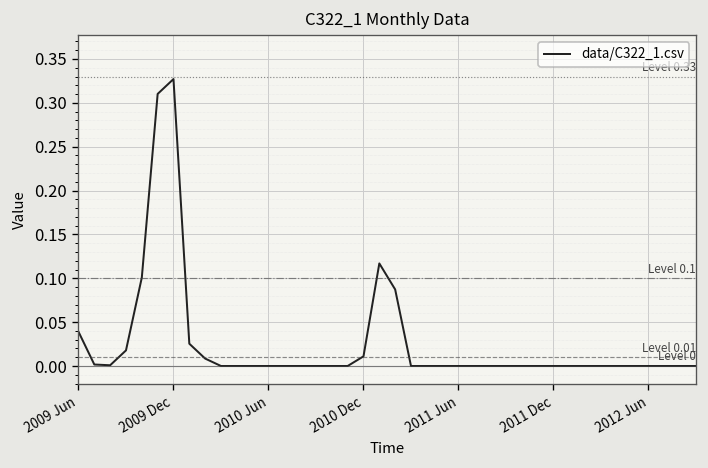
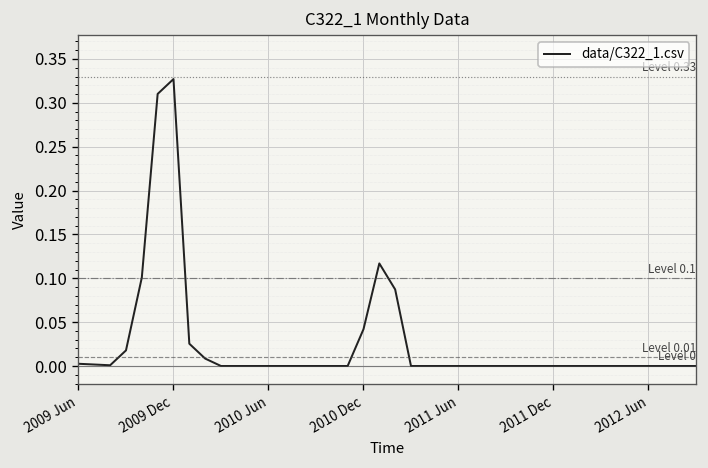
2009 Jun: 0.04 -> 0.00
2010 Dec: 0.01 -> 0.04
